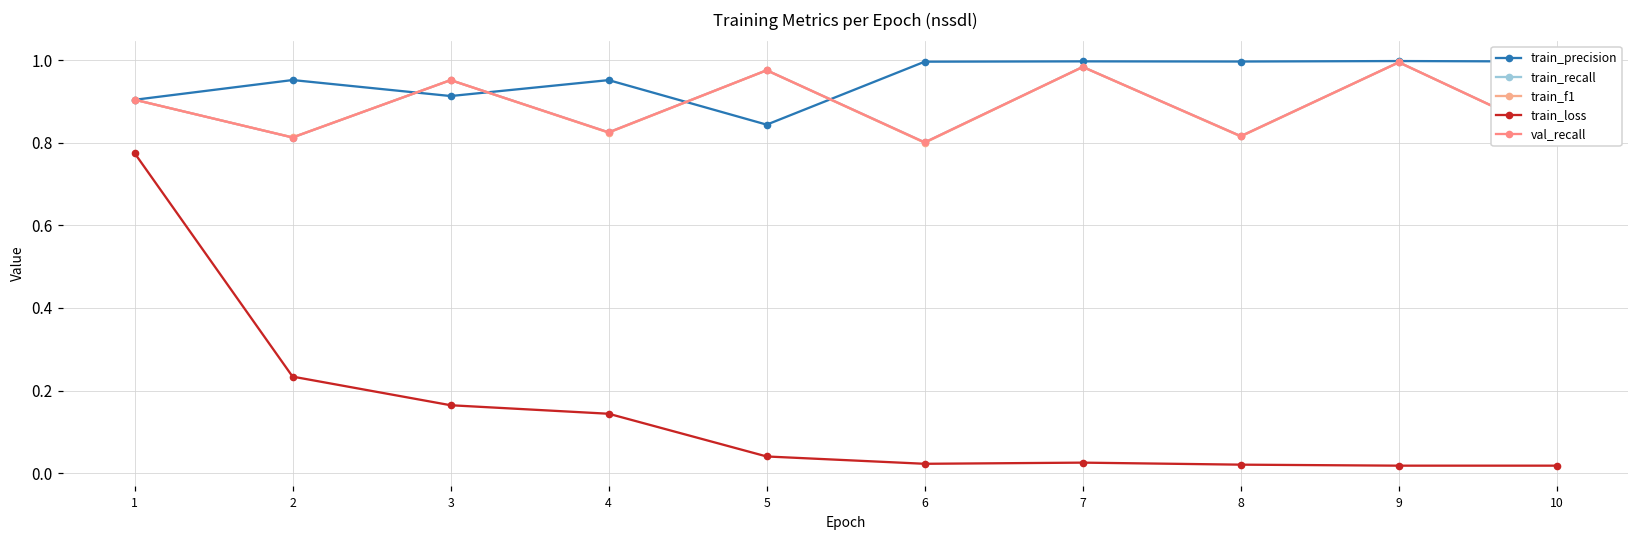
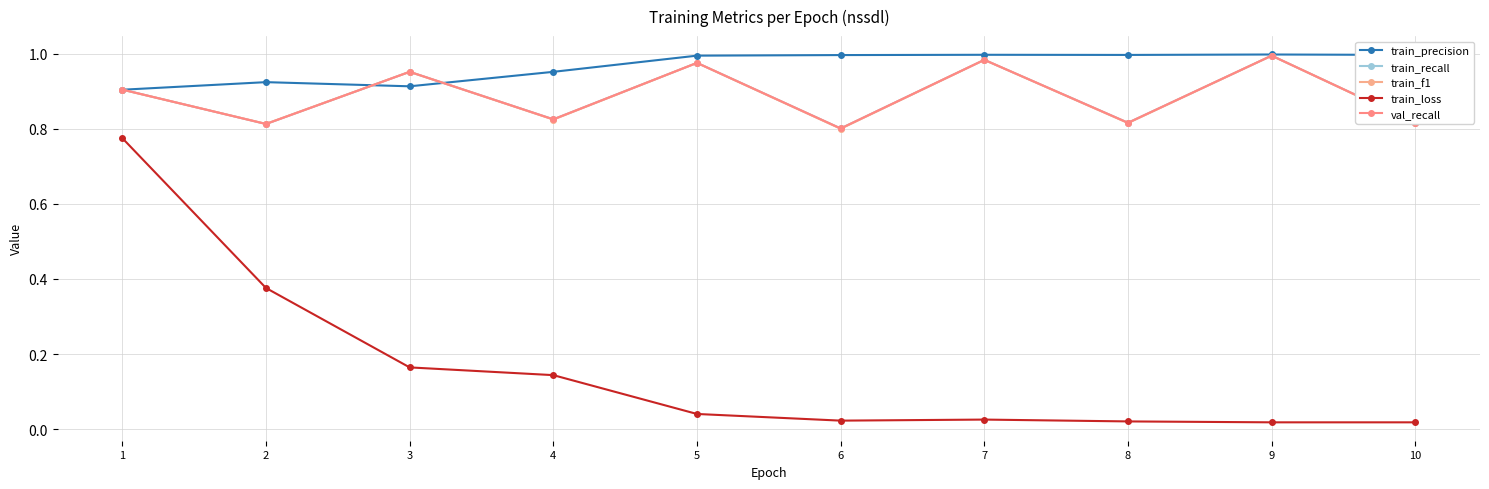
train_precision, 2: 0.95 -> 0.92
train_loss, 2: 0.23 -> 0.38
train_precision, 5: 0.84 -> 0.99
